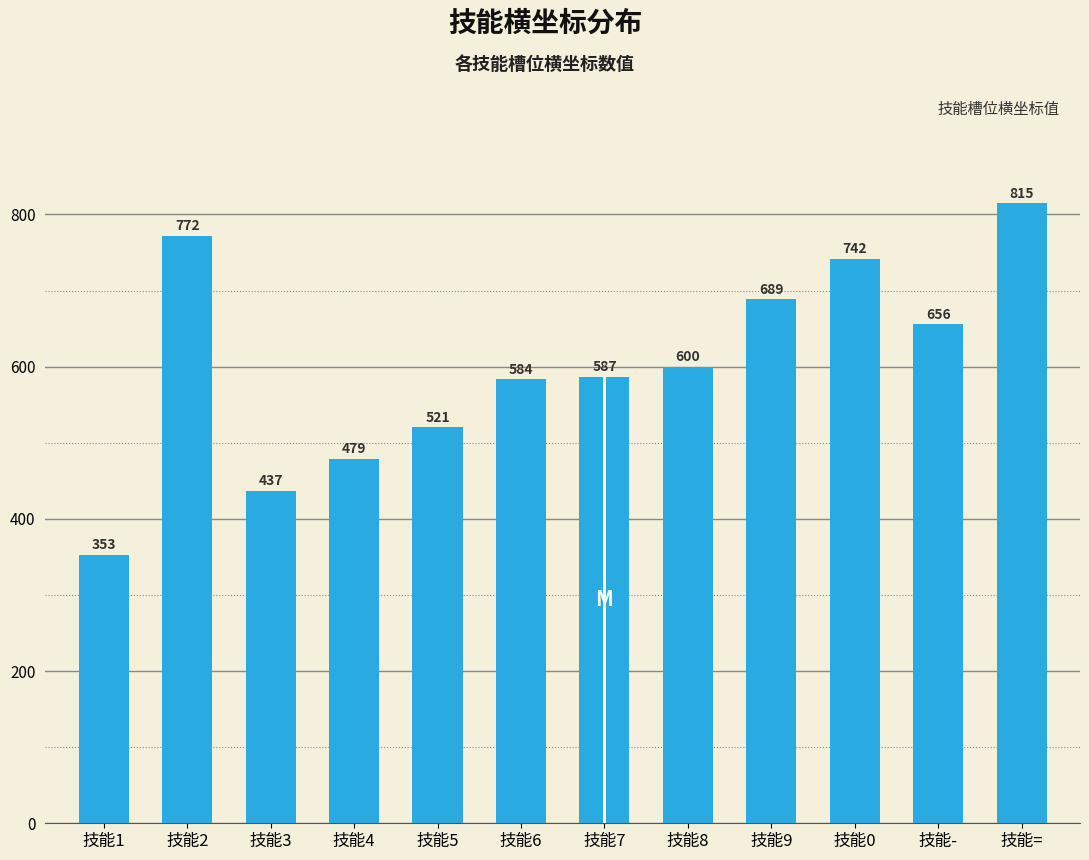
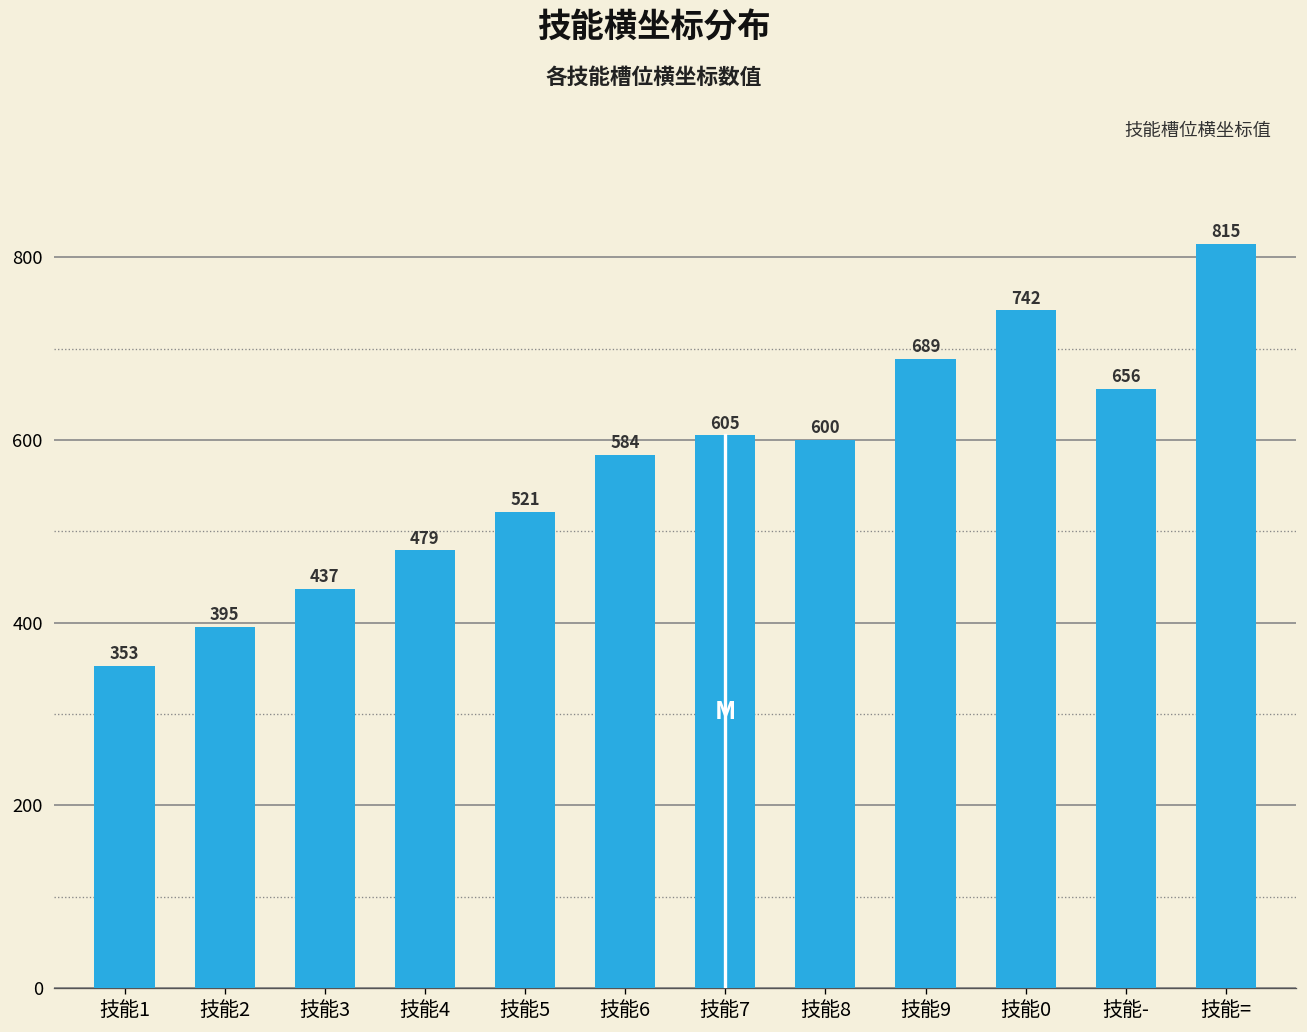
技能2: 772 -> 395
技能7: 587 -> 605
